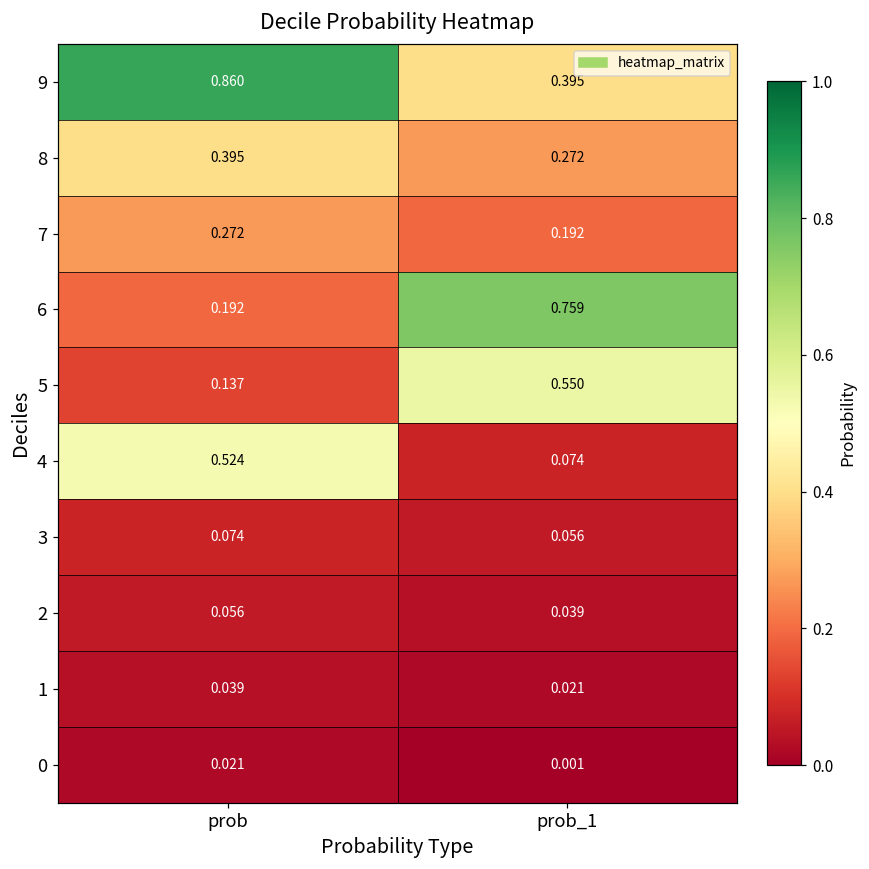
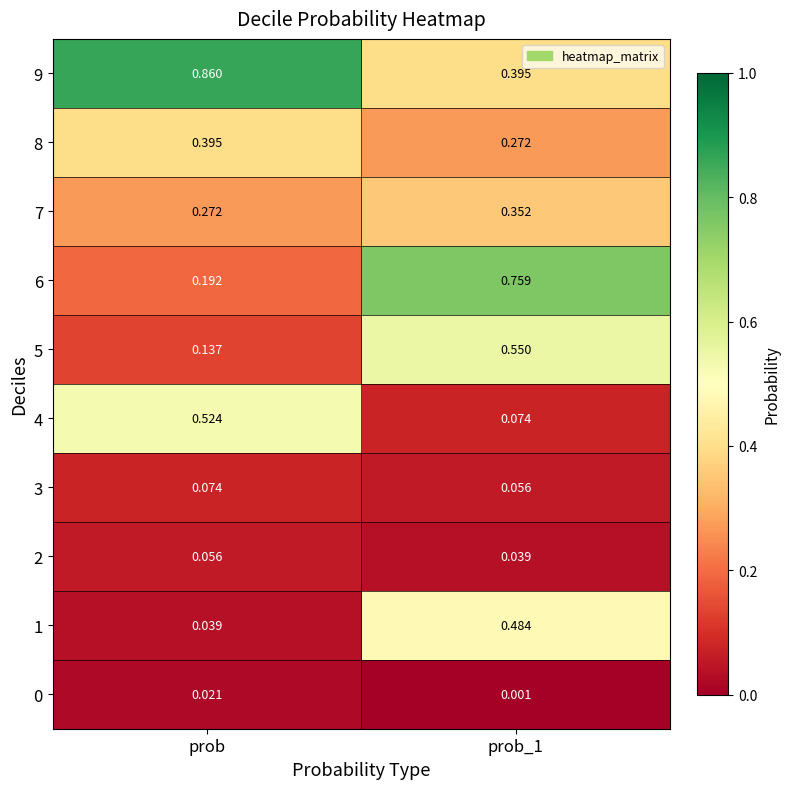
7, prob_1: 0.192 -> 0.352
1, prob_1: 0.021 -> 0.484
